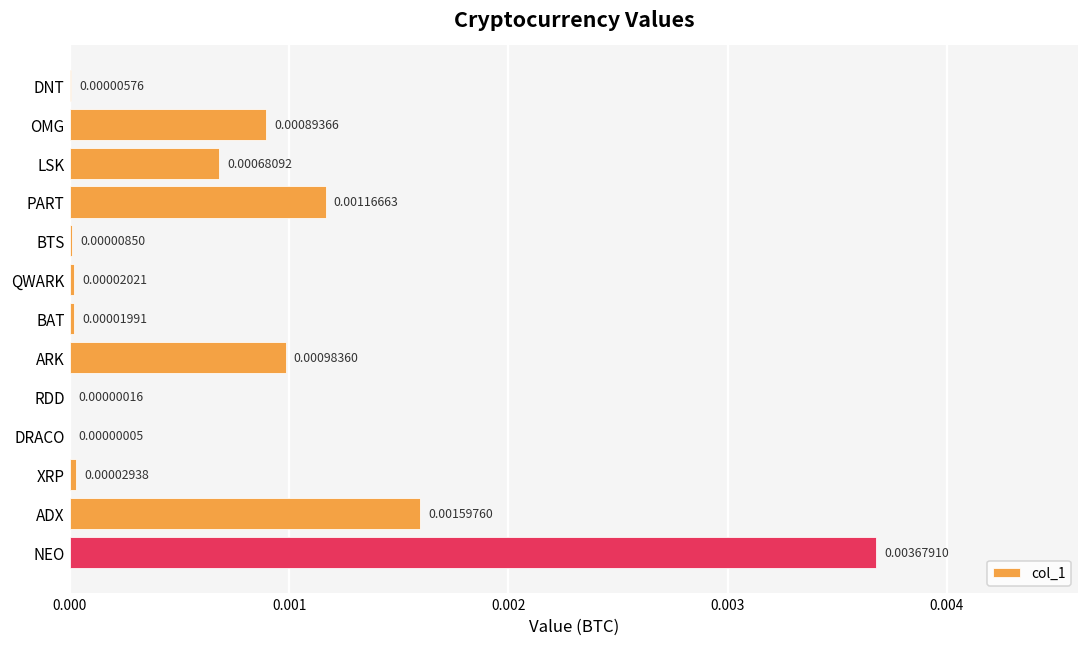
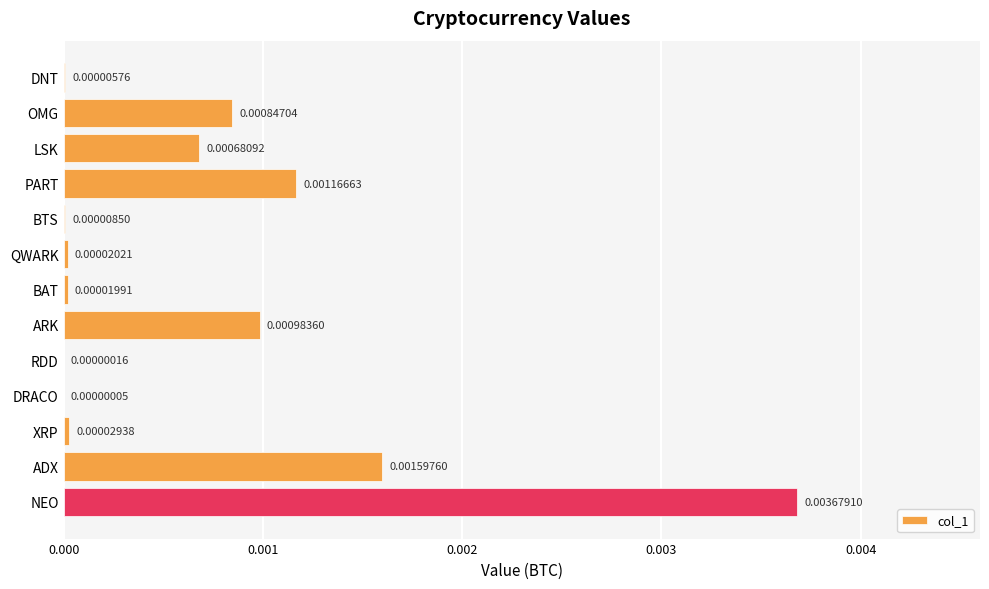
OMG: 0.00089366 -> 0.00084704
